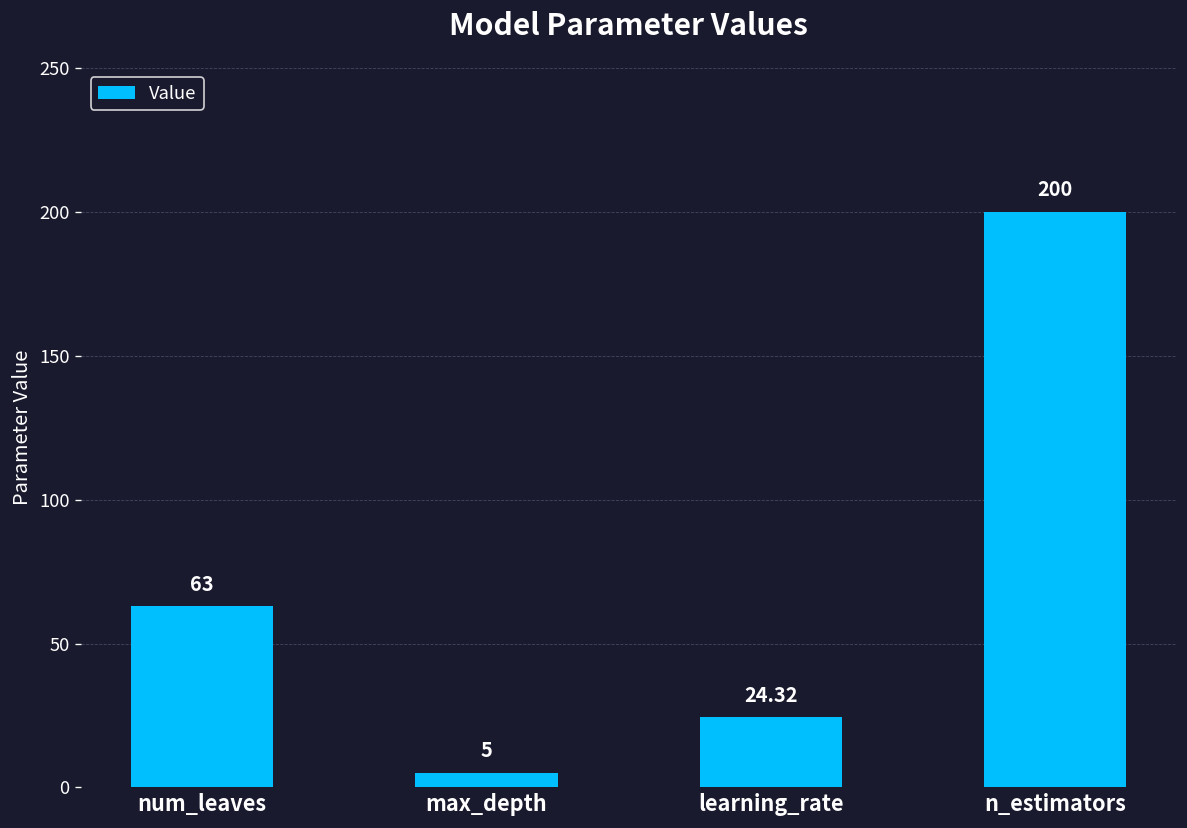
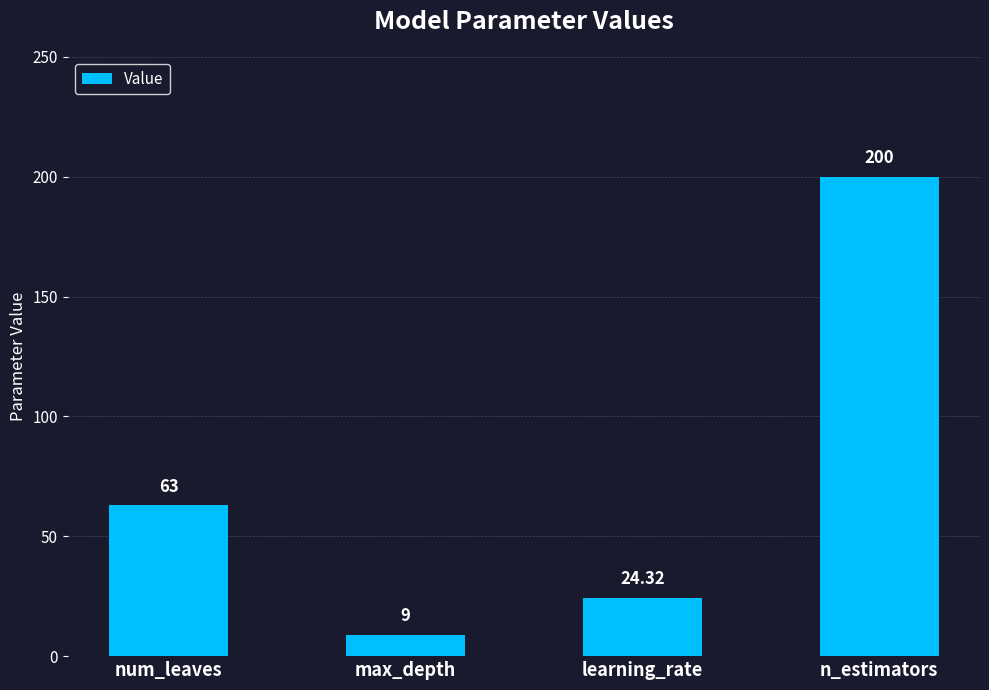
max_depth: 5 -> 9
